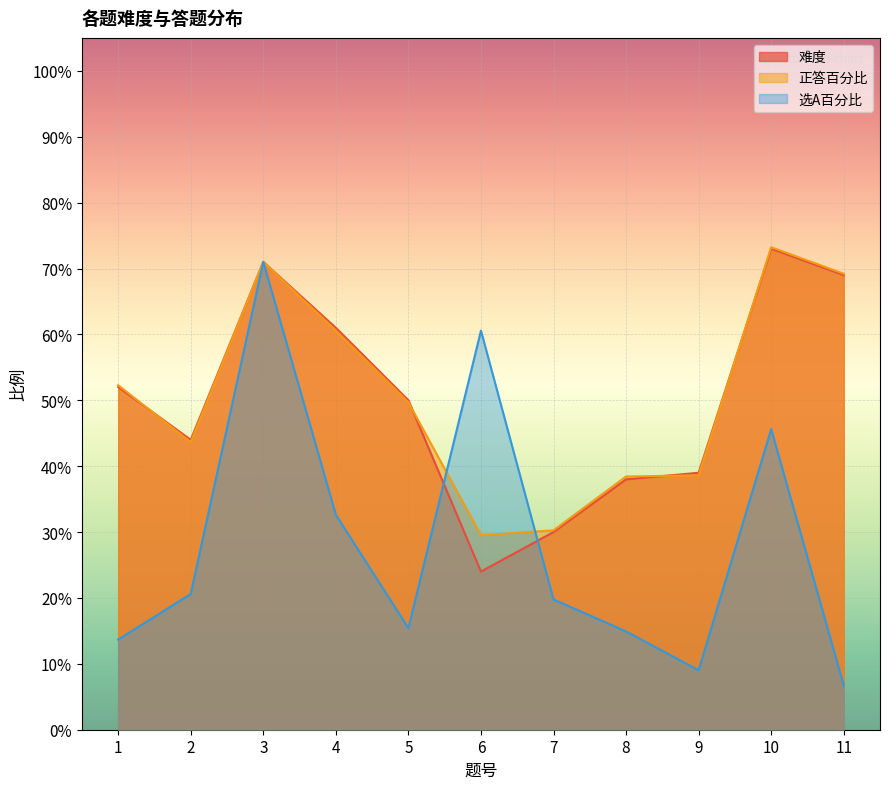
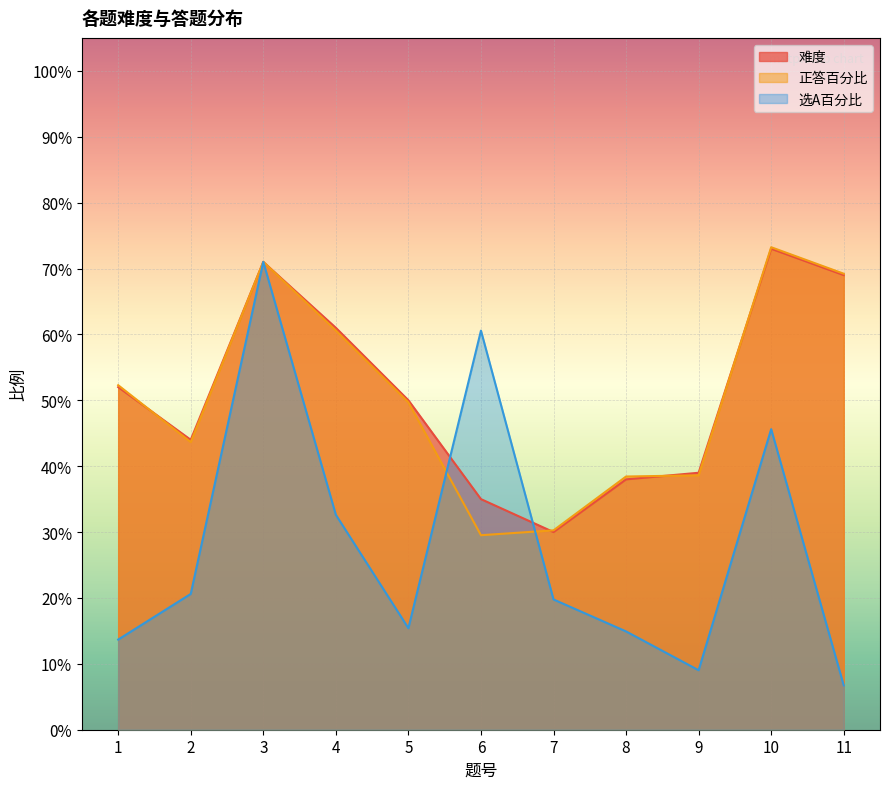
难度, 6: 24% -> 35%
